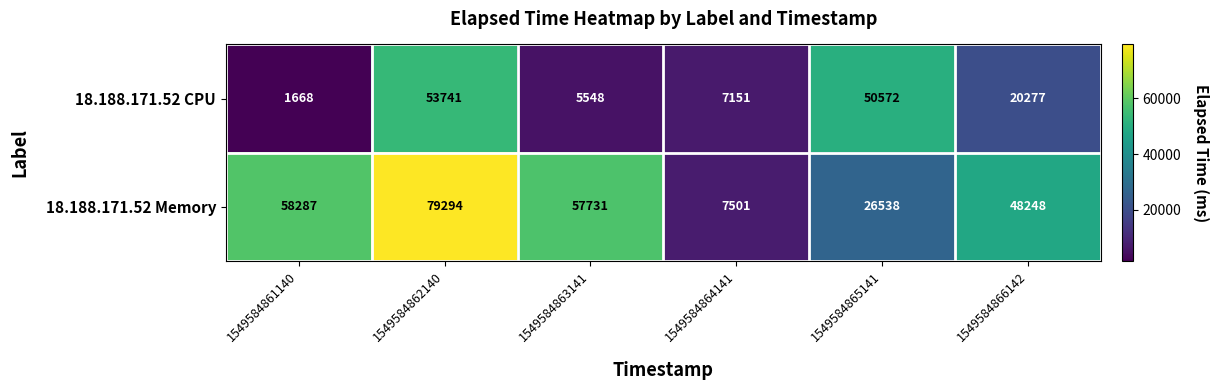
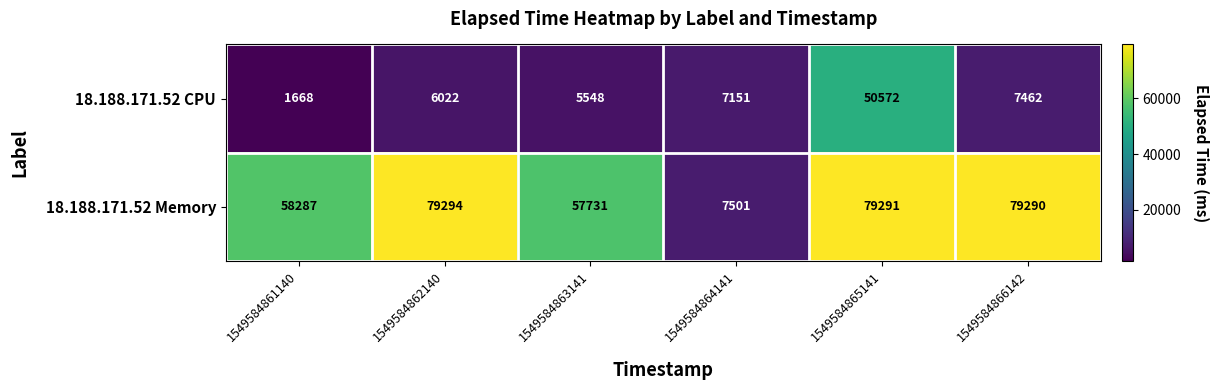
18.188.171.52 CPU, 1549584862140: 53741 -> 6022
18.188.171.52 CPU, 1549584866142: 20277 -> 7462
18.188.171.52 Memory, 1549584865141: 26538 -> 79291
18.188.171.52 Memory, 1549584866142: 48248 -> 79290
